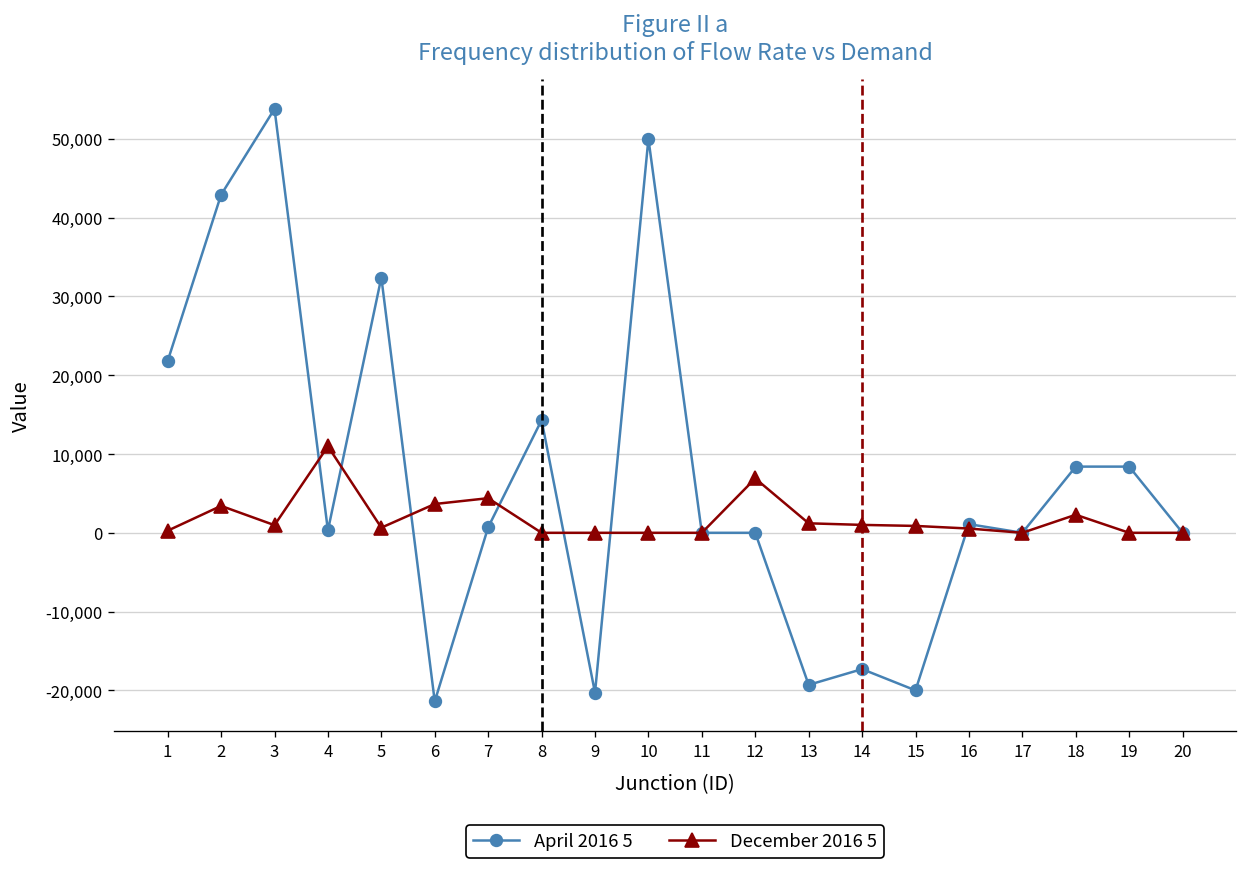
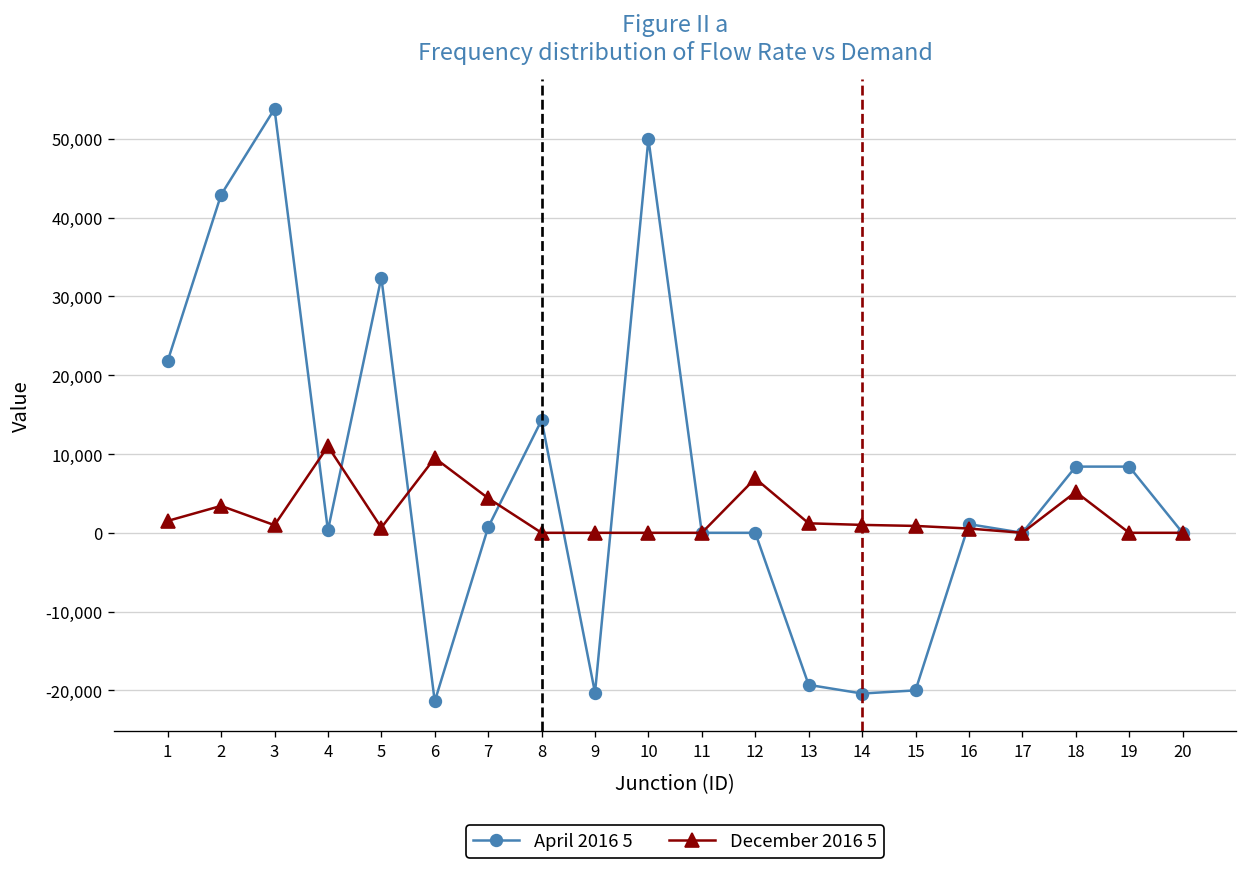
December 2016 5, 1: 0 -> 2,000
December 2016 5, 6: 4,000 -> 9,000
April 2016 5, 14: -17,000 -> -20,000
December 2016 5, 18: 2,000 -> 5,000
